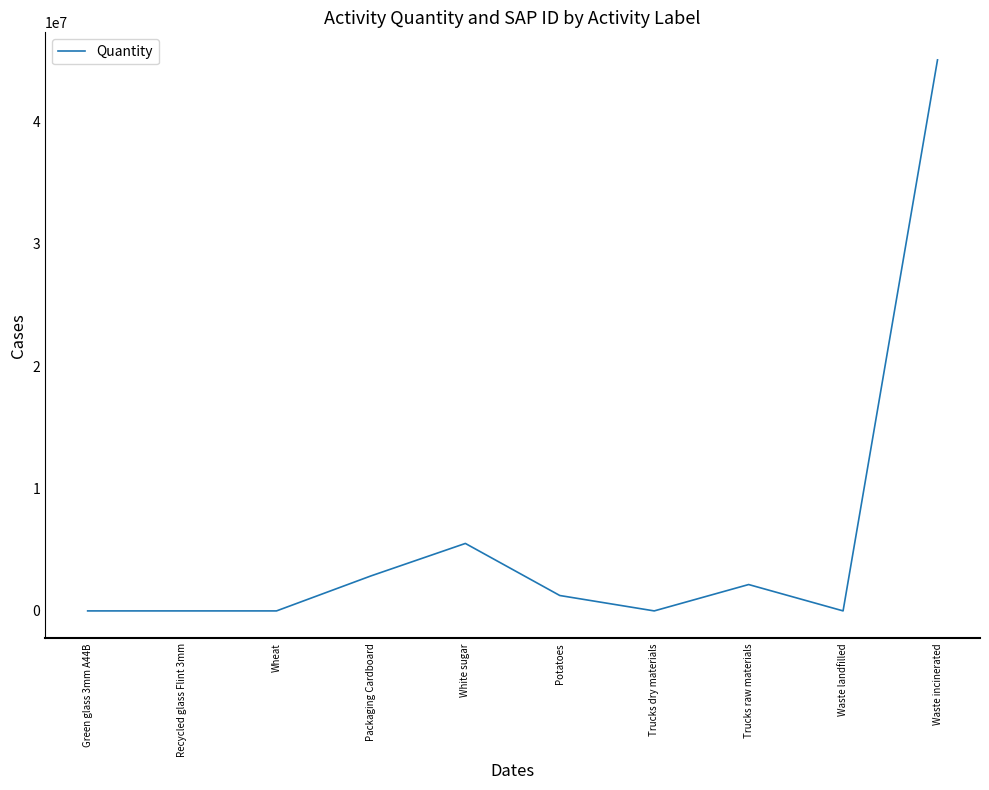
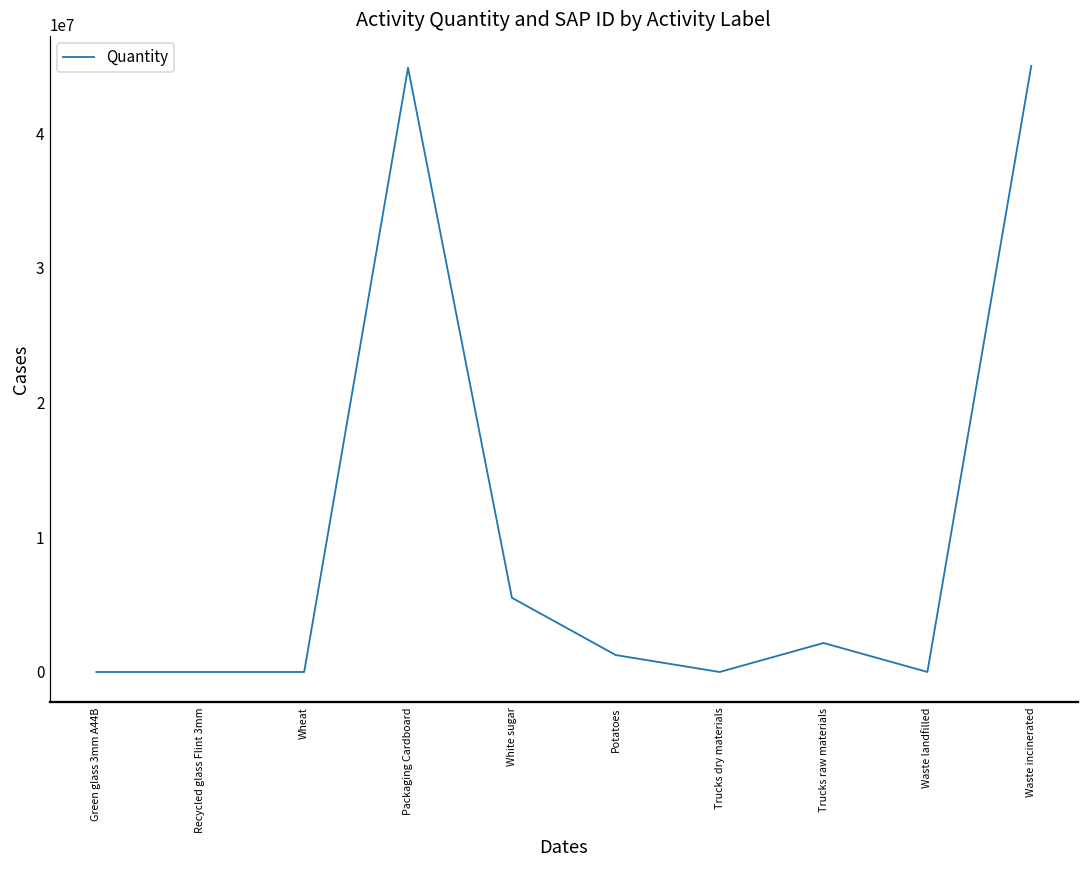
Packaging Cardboard: 2900000 -> 44900000
